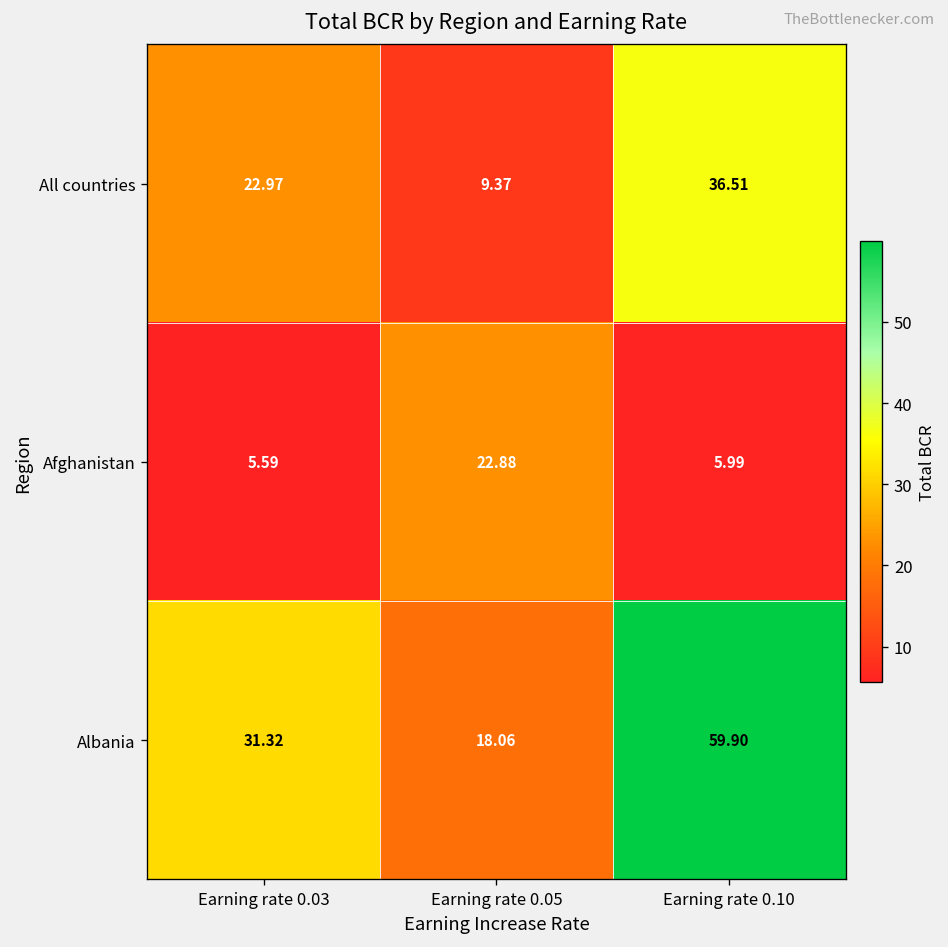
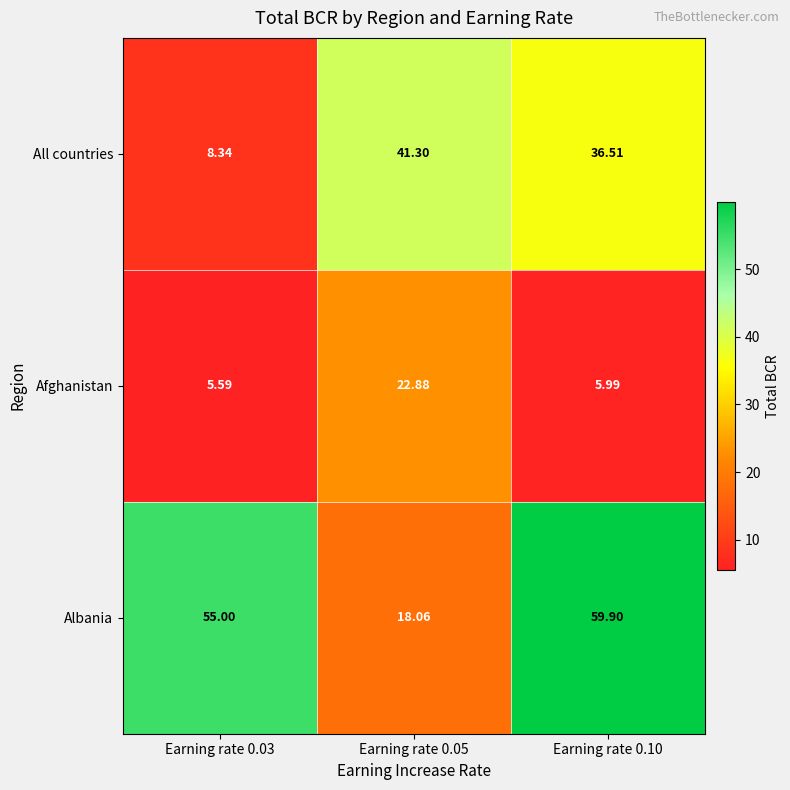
All countries, Earning rate 0.03: 22.97 -> 8.34
All countries, Earning rate 0.05: 9.37 -> 41.30
Albania, Earning rate 0.03: 31.32 -> 55.00
